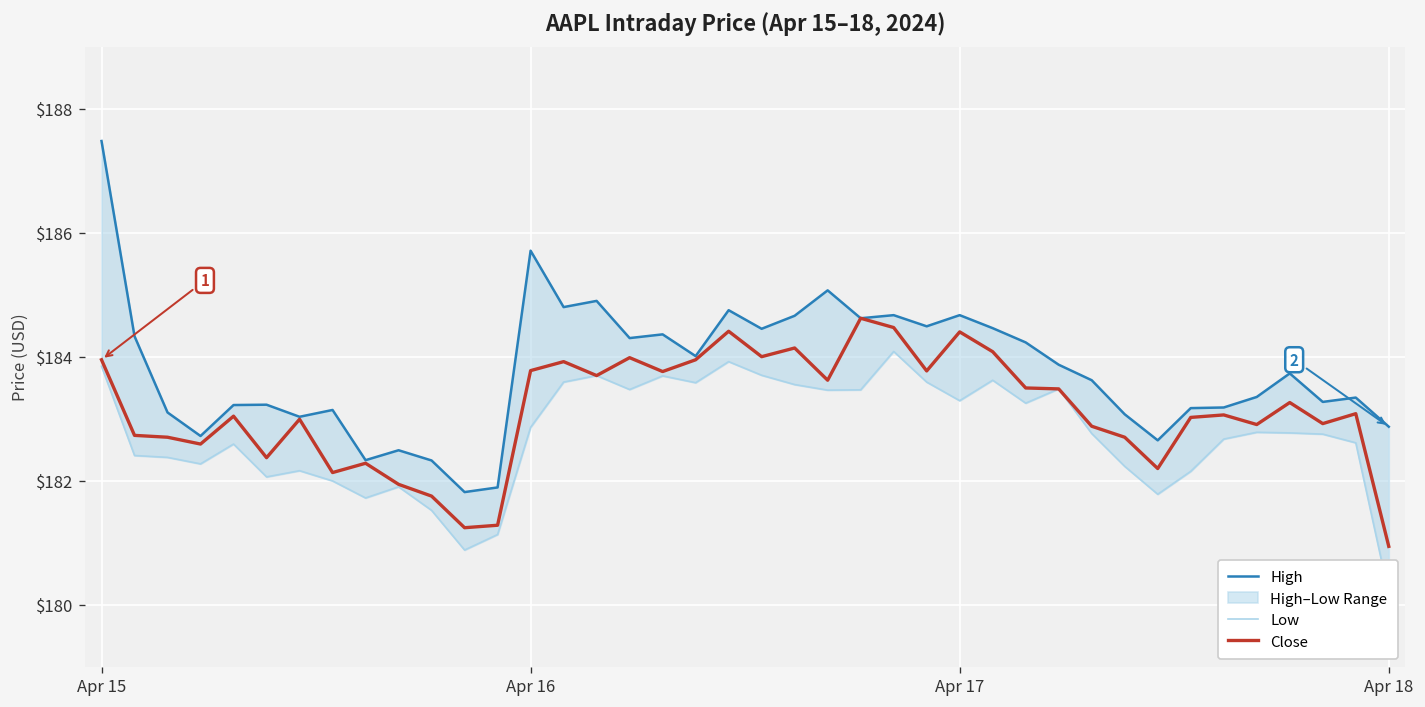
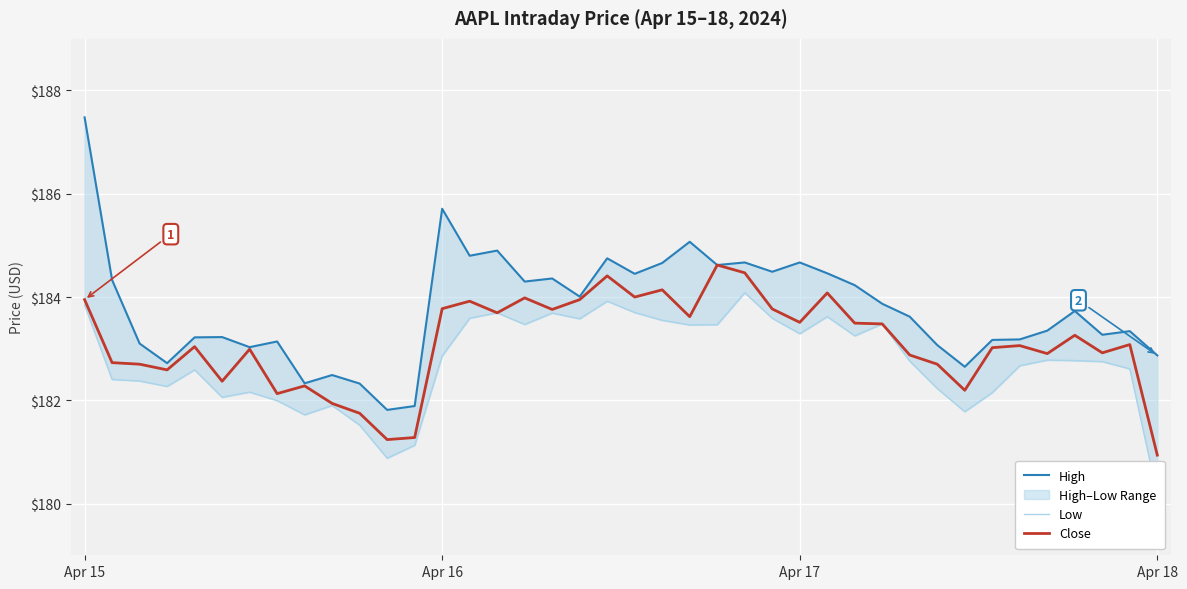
Close, Apr 17: $184.4 -> $183.5
